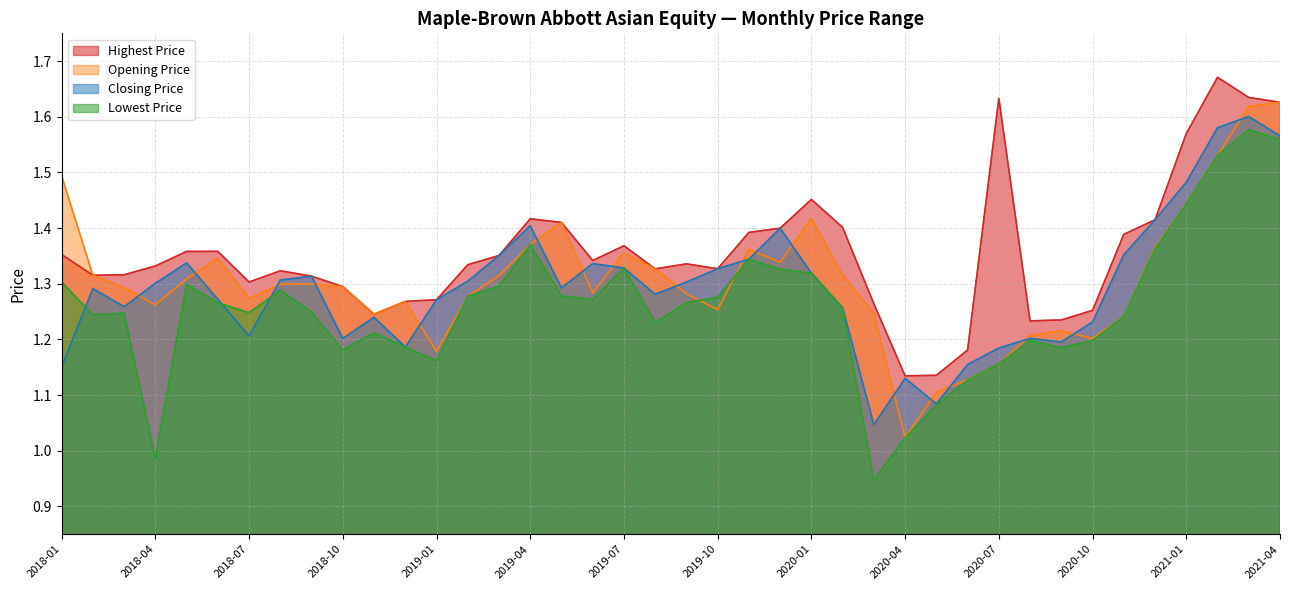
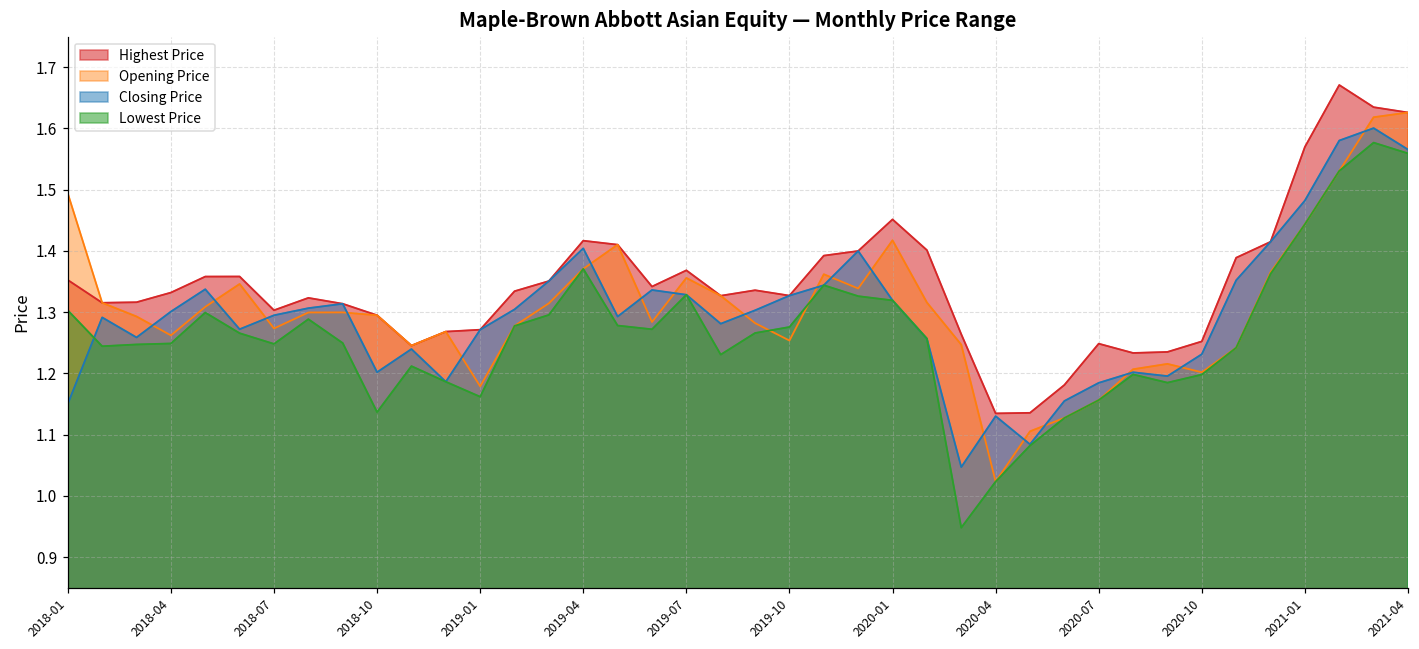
Lowest Price, 2018-04: 0.99 -> 1.25
Closing Price, 2018-07: 1.21 -> 1.29
Lowest Price, 2018-10: 1.18 -> 1.14
Highest Price, 2020-07: 1.63 -> 1.25
